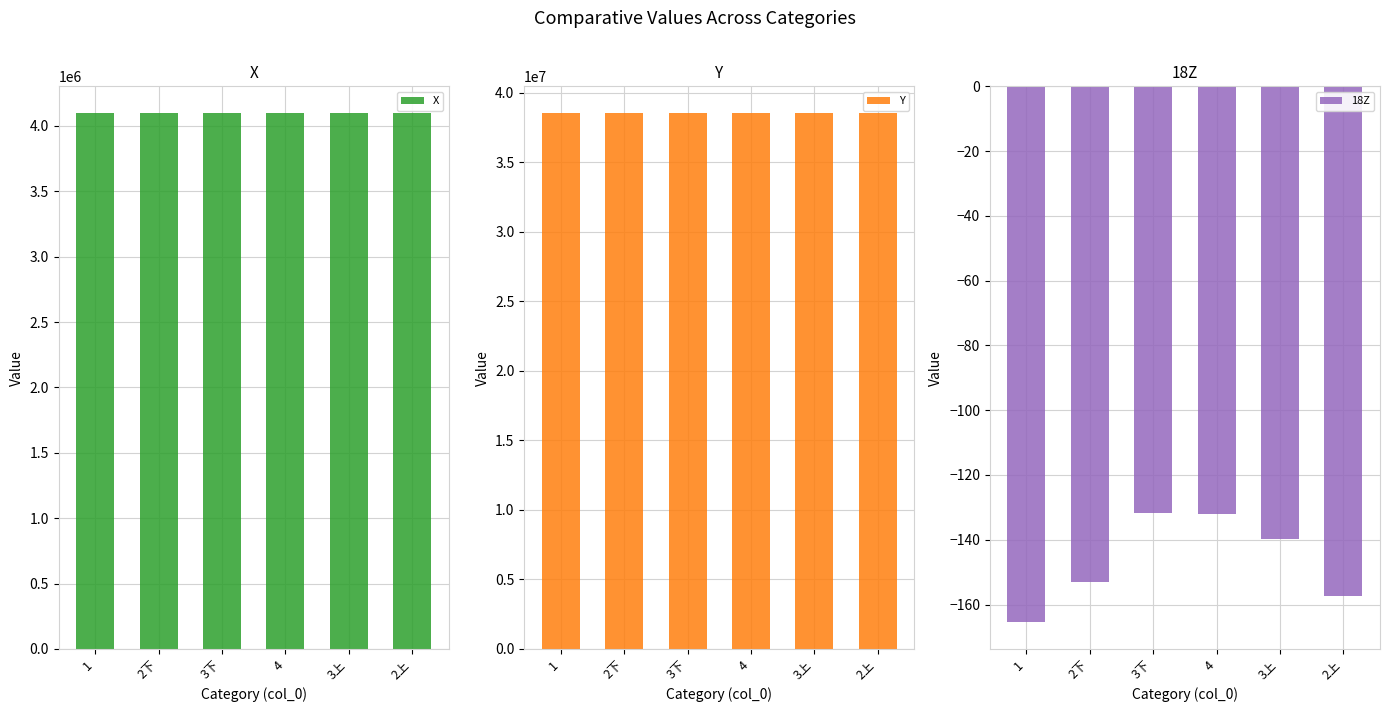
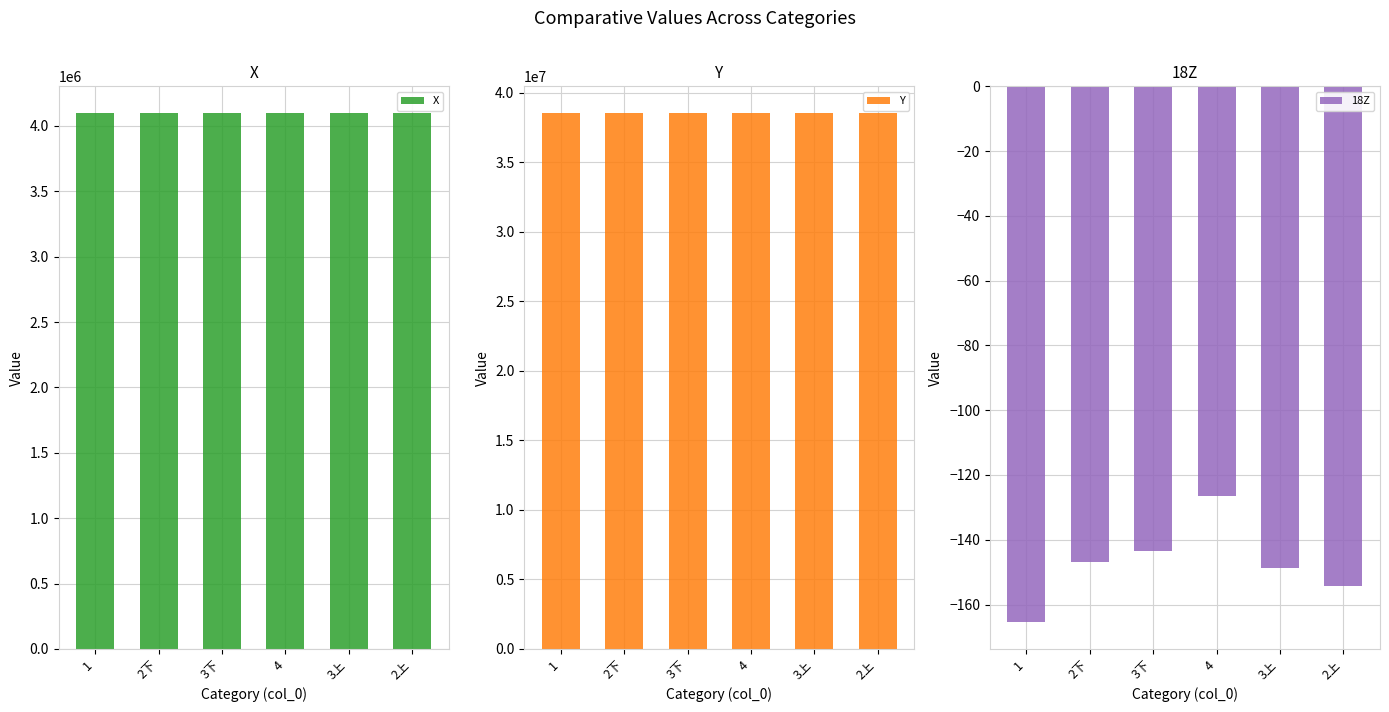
18Z, 2下: -153 -> -147
18Z, 3下: -132 -> -143
18Z, 4: -132 -> -127
18Z, 3上: -140 -> -149
18Z, 2上: -157 -> -154
